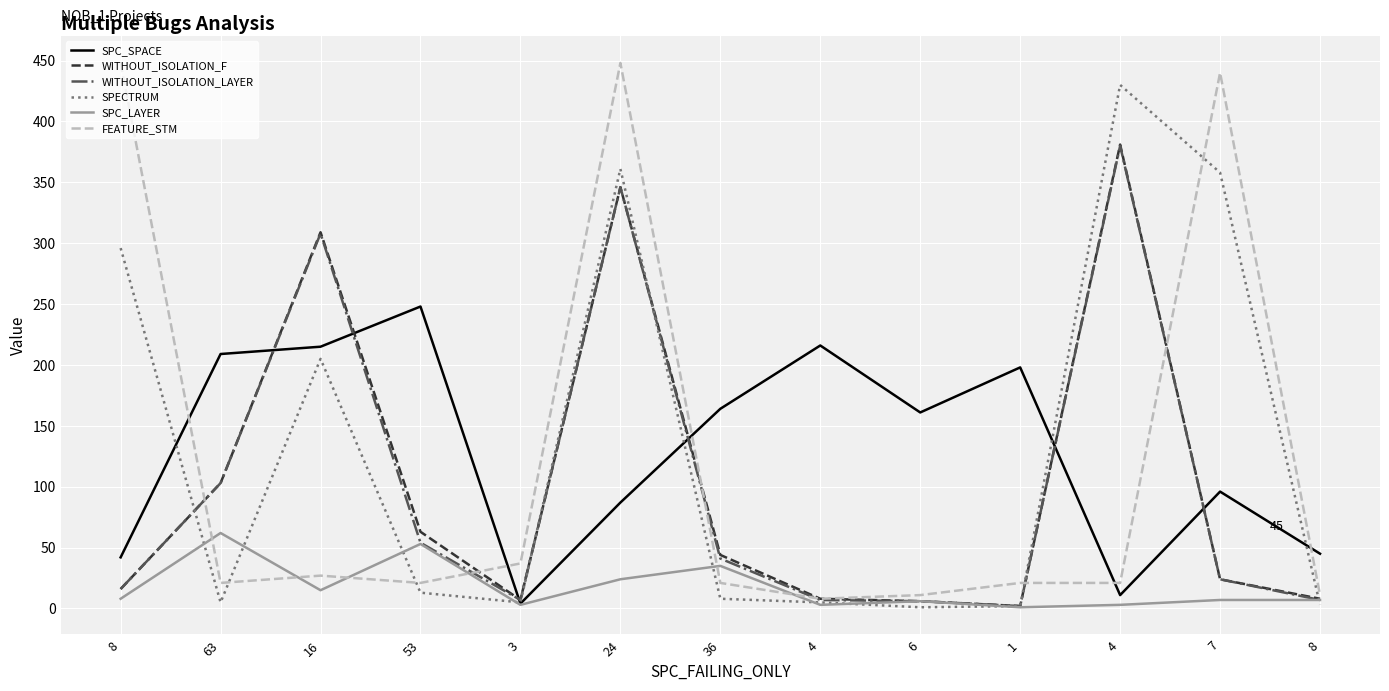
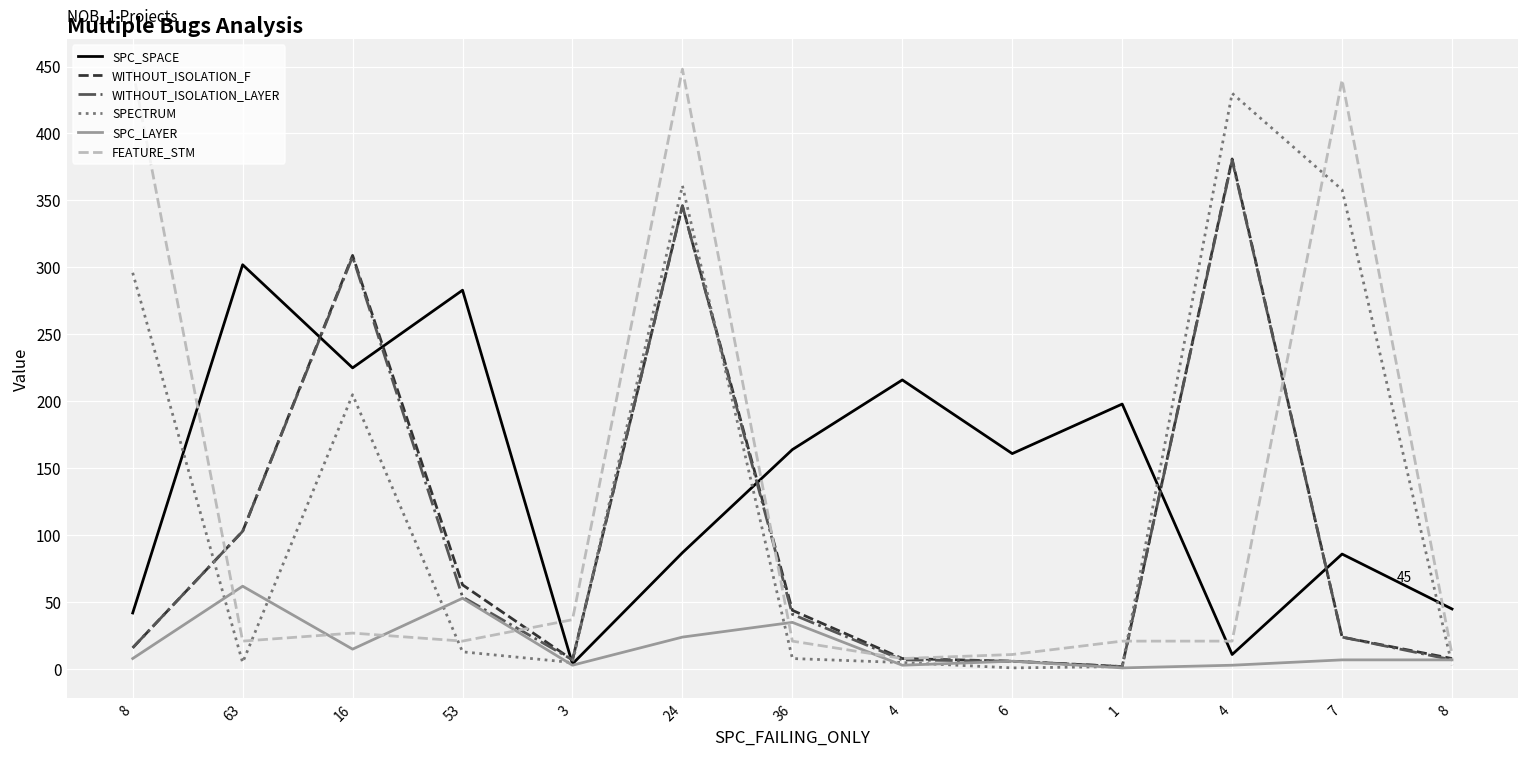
SPC_SPACE, 63: 209 -> 302
SPC_SPACE, 16: 215 -> 225
SPC_SPACE, 53: 248 -> 283
SPC_SPACE, 7: 96 -> 86
